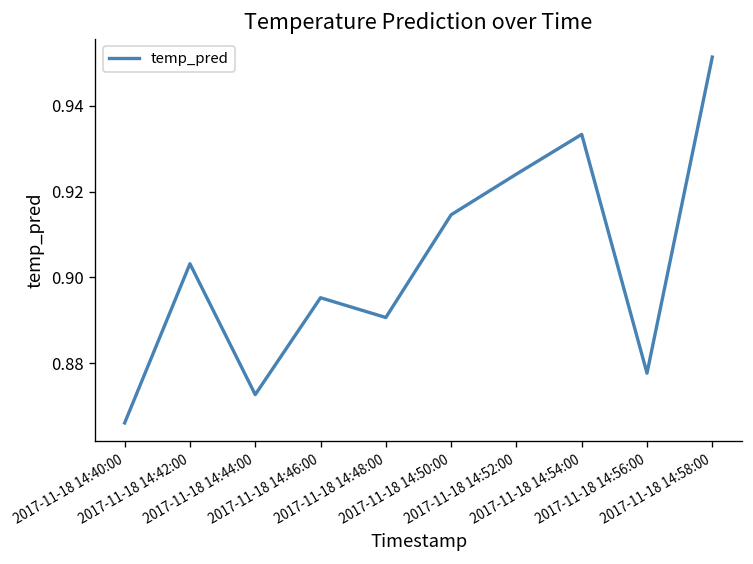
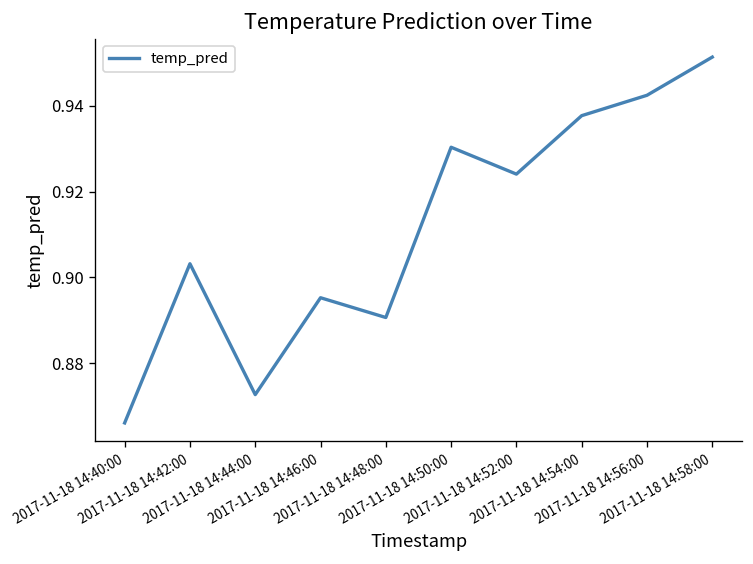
2017-11-18 14:50:00: 0.915 -> 0.930
2017-11-18 14:54:00: 0.933 -> 0.938
2017-11-18 14:56:00: 0.878 -> 0.942
